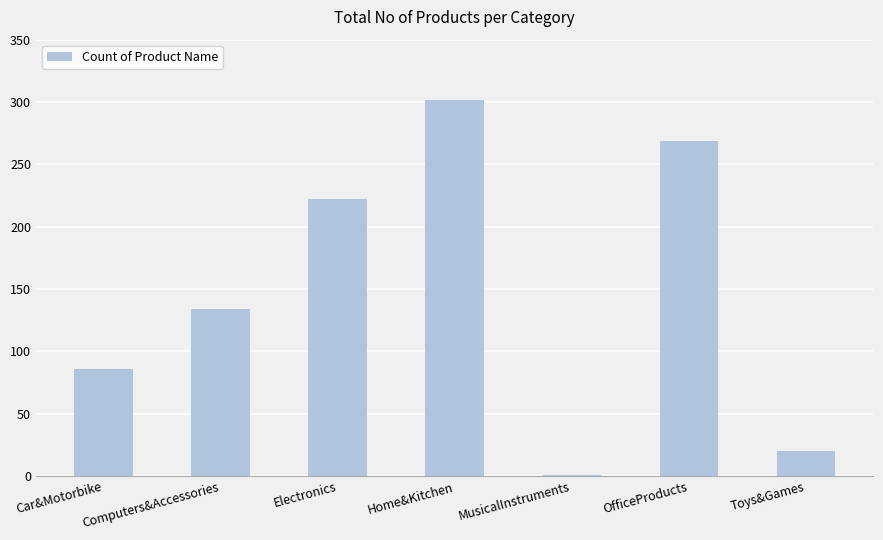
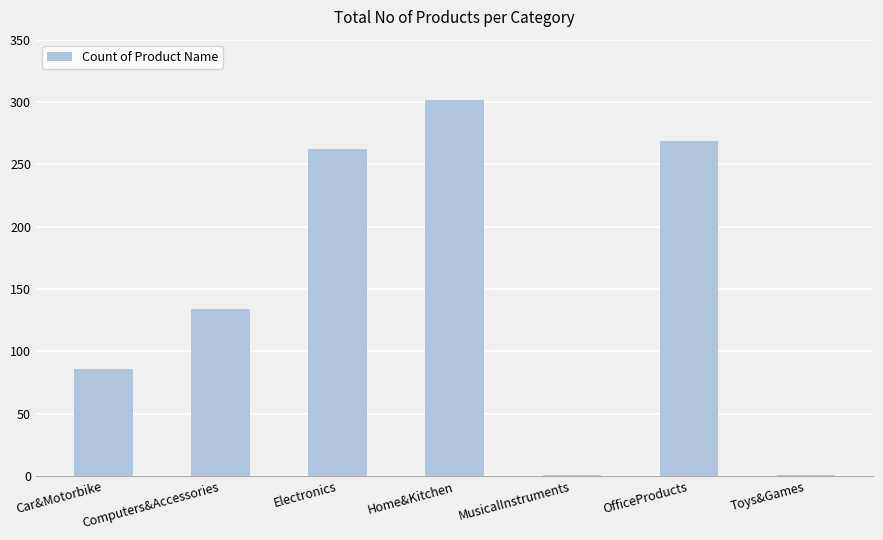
Electronics: 222 -> 262
Toys&Games: 20 -> 1
